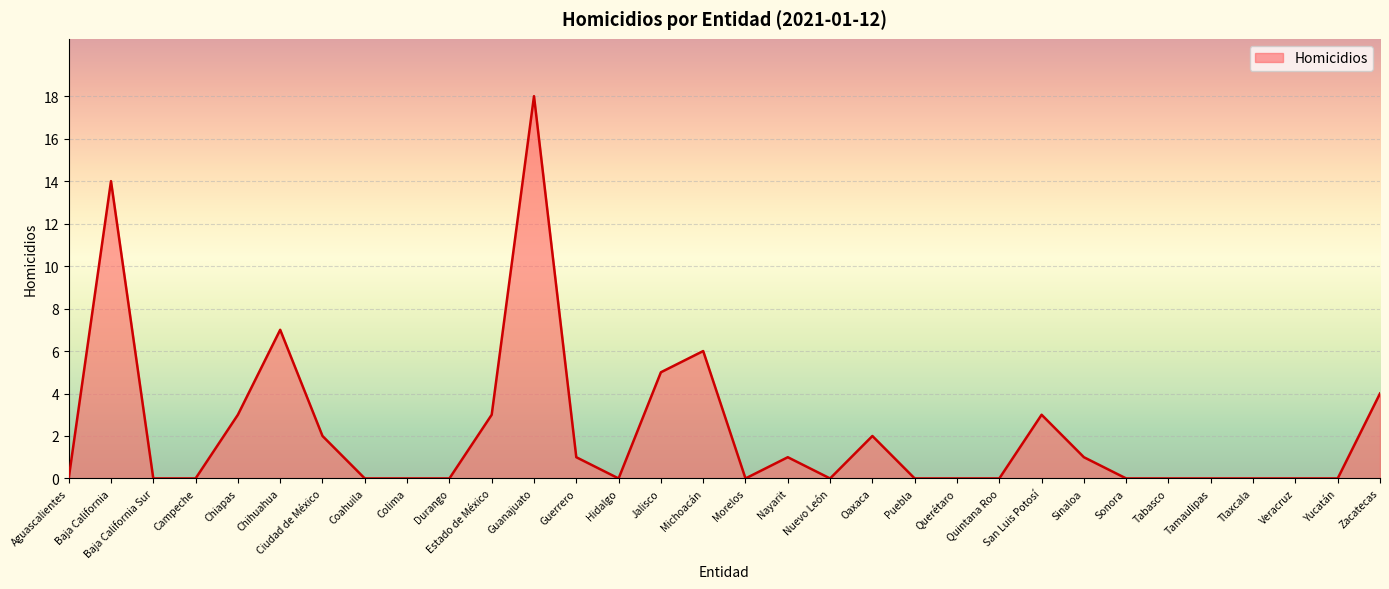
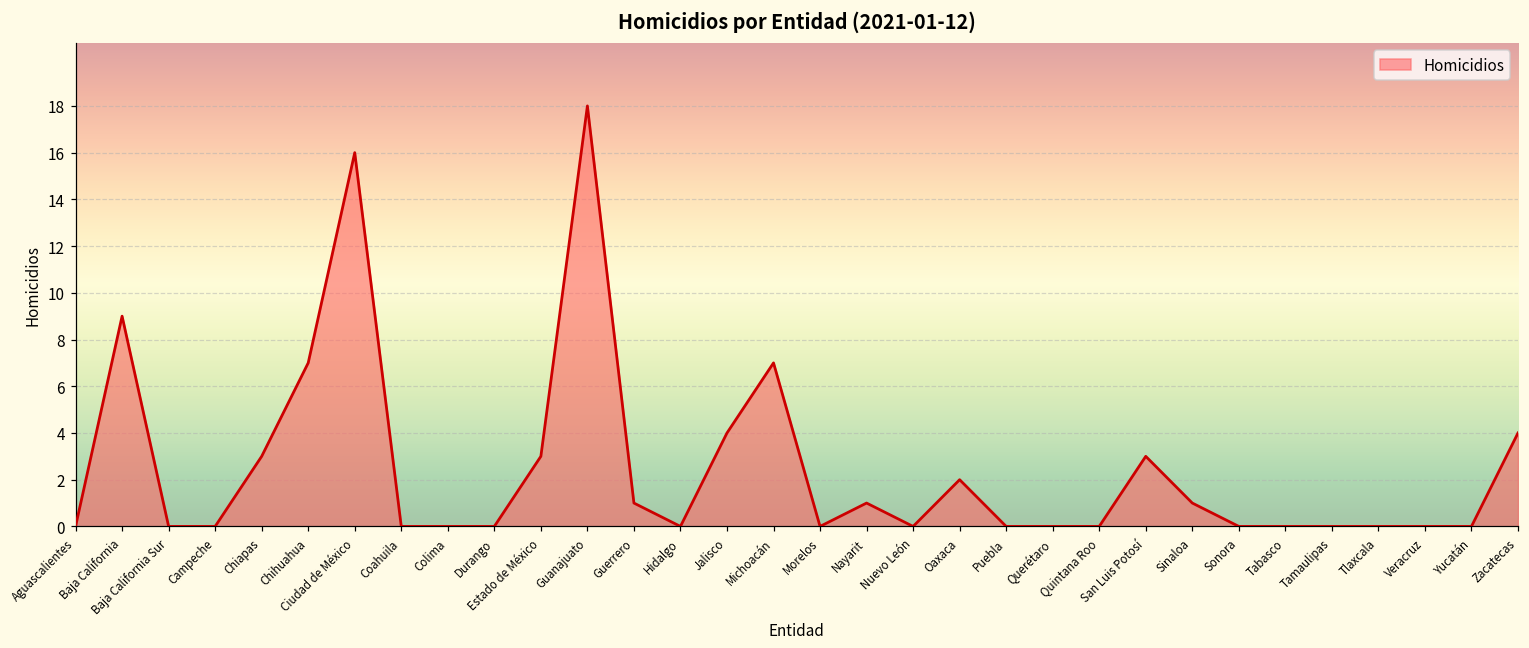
Baja California: 14 -> 9
Ciudad de México: 2 -> 16
Jalisco: 5 -> 4
Michoacán: 6 -> 7
